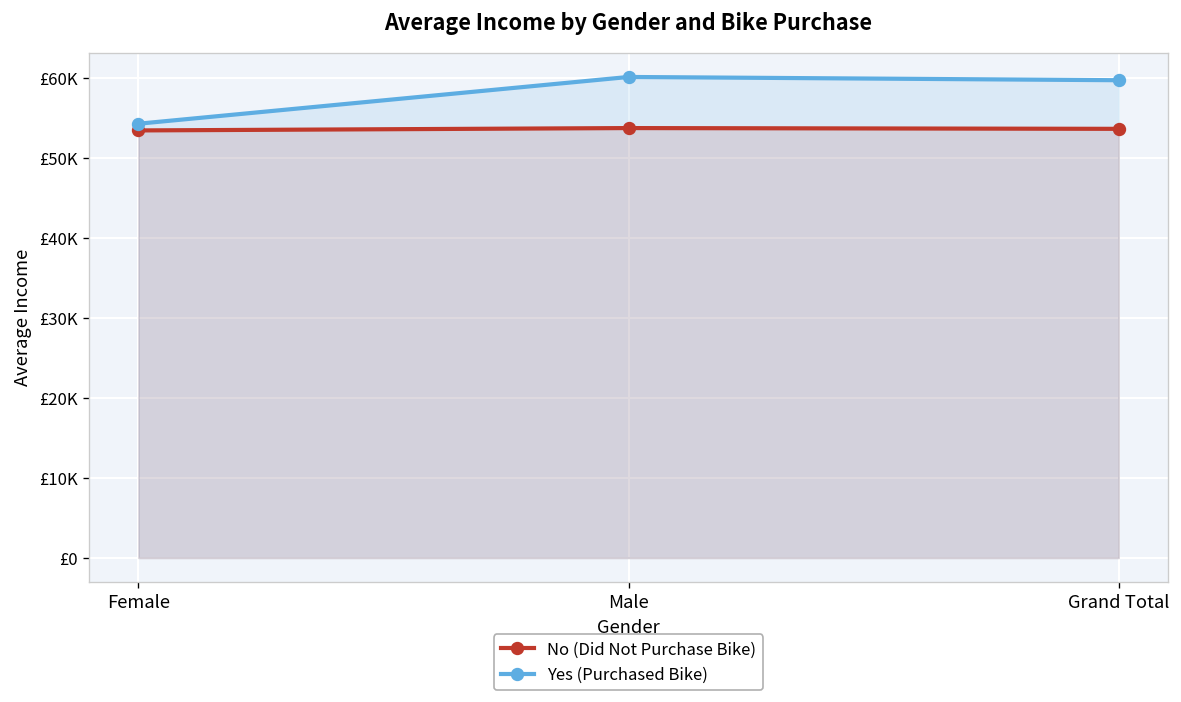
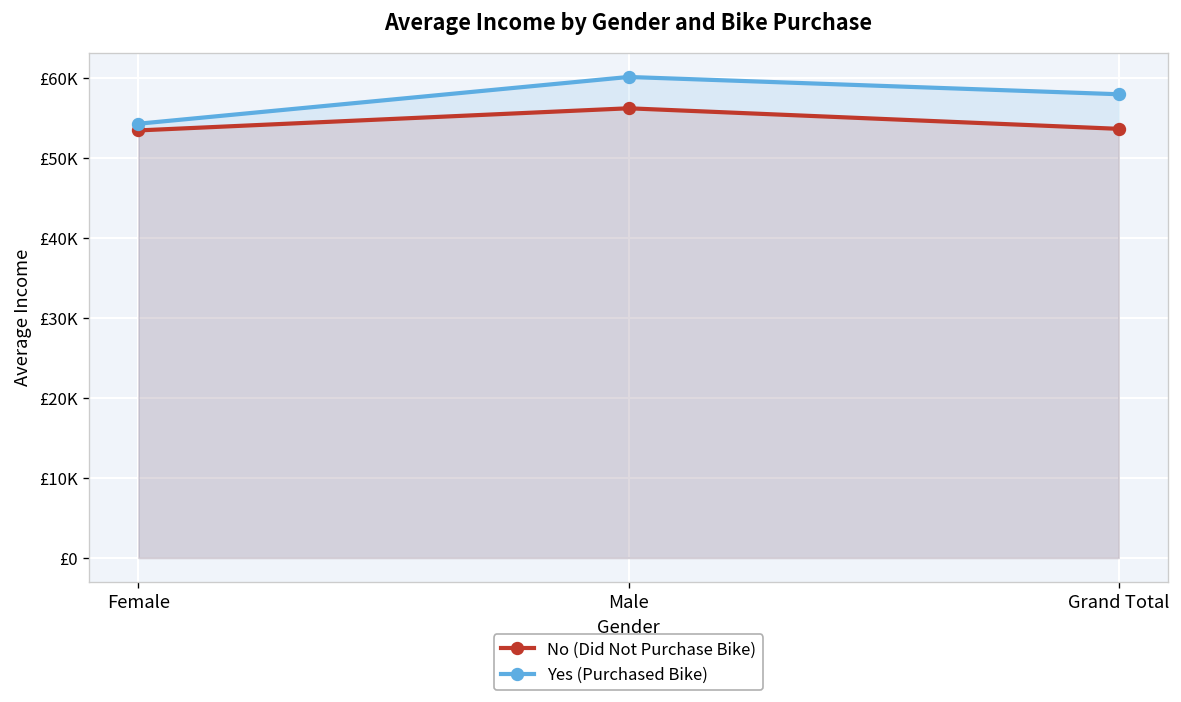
No (Did Not Purchase Bike), Male: £54000 -> £56000
Yes (Purchased Bike), Grand Total: £60000 -> £58000
